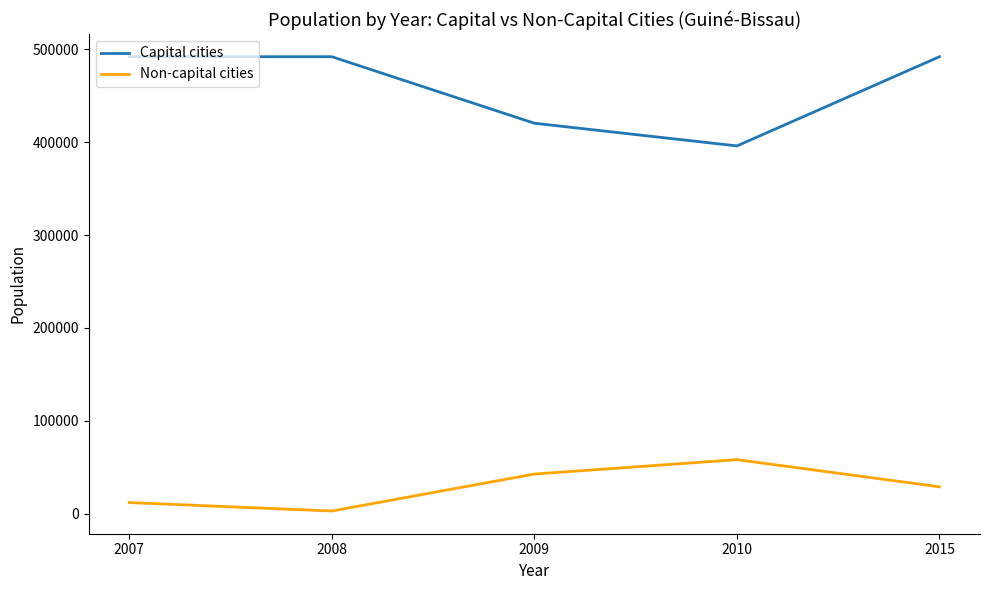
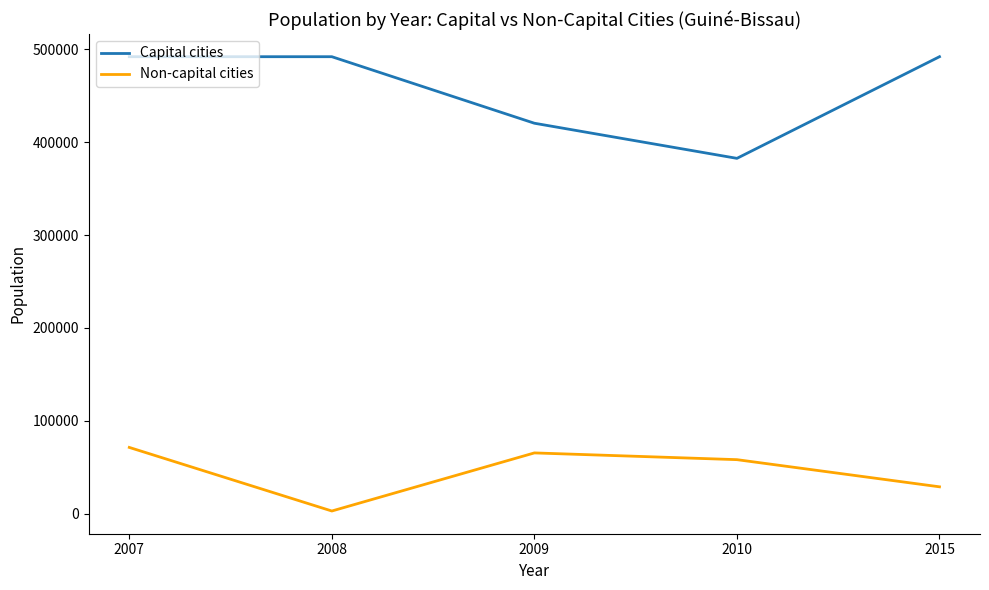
Non-capital cities, 2007: 10000 -> 70000
Non-capital cities, 2009: 40000 -> 70000
Capital cities, 2010: 400000 -> 380000
